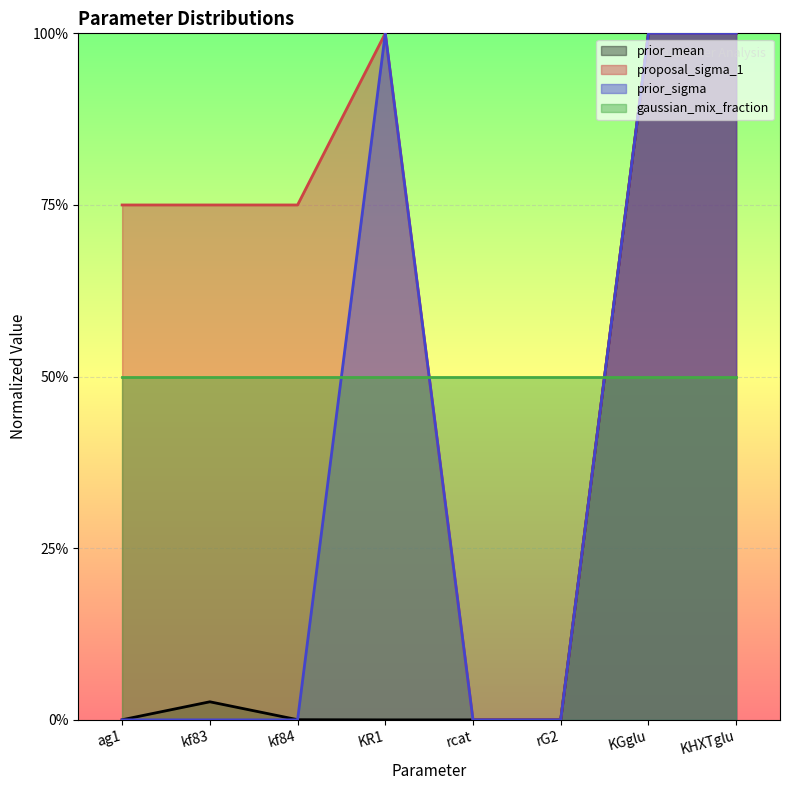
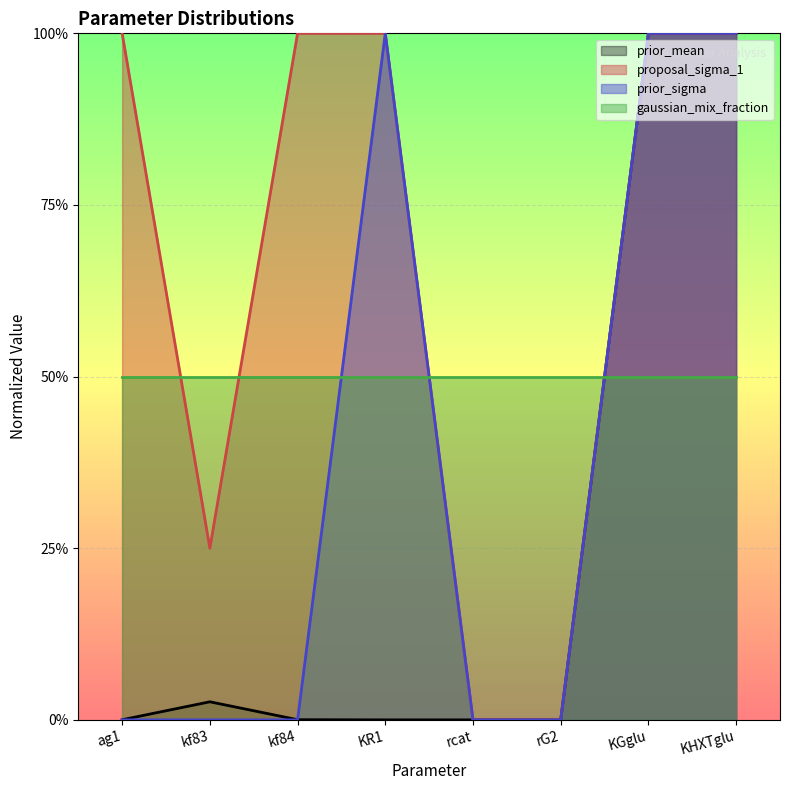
proposal_sigma_1, ag1: 75% -> 100%
proposal_sigma_1, kf83: 75% -> 25%
proposal_sigma_1, kf84: 75% -> 100%
